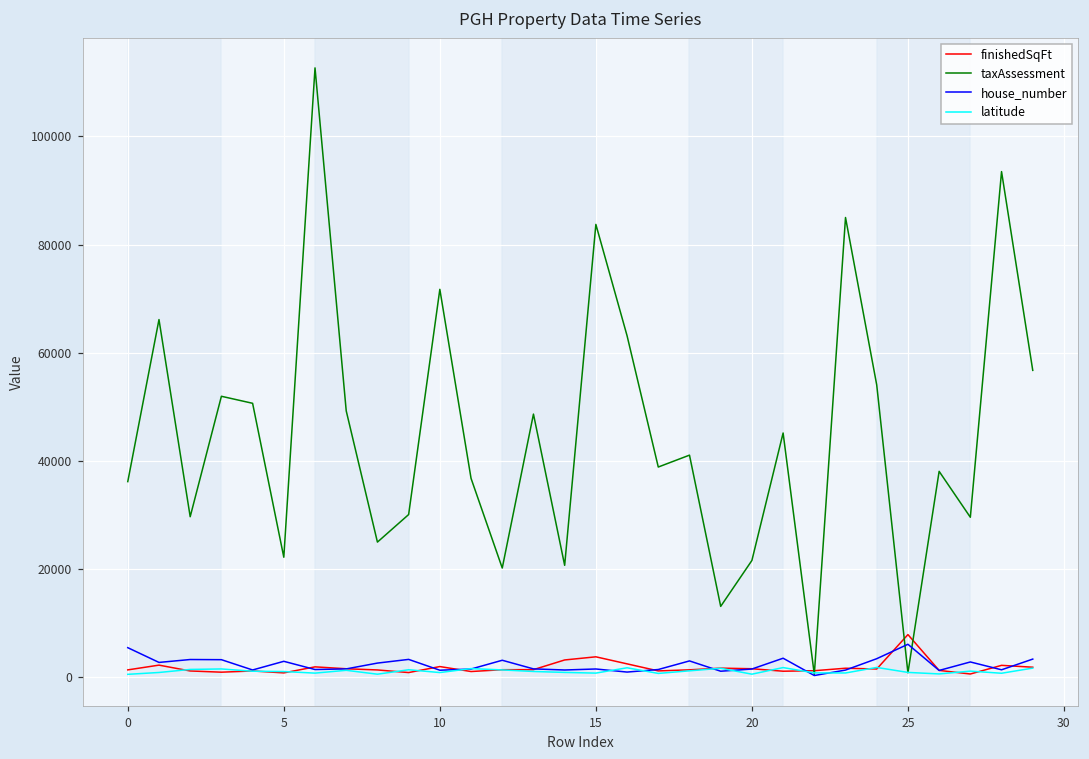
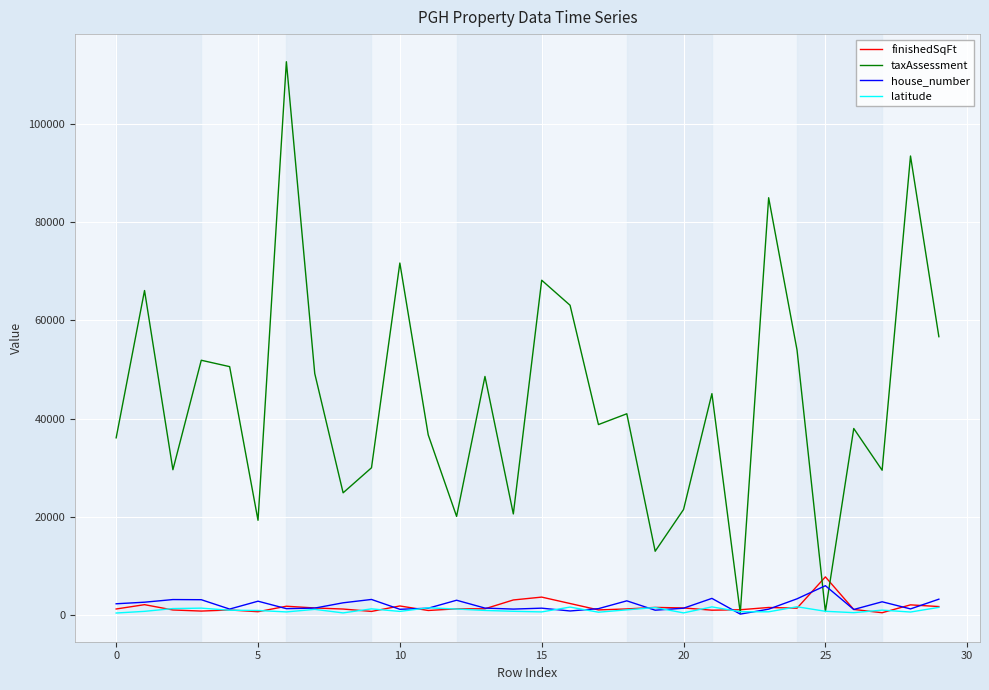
house_number, 0: 5000 -> 2000
taxAssessment, 5: 22000 -> 19000
taxAssessment, 15: 84000 -> 68000
